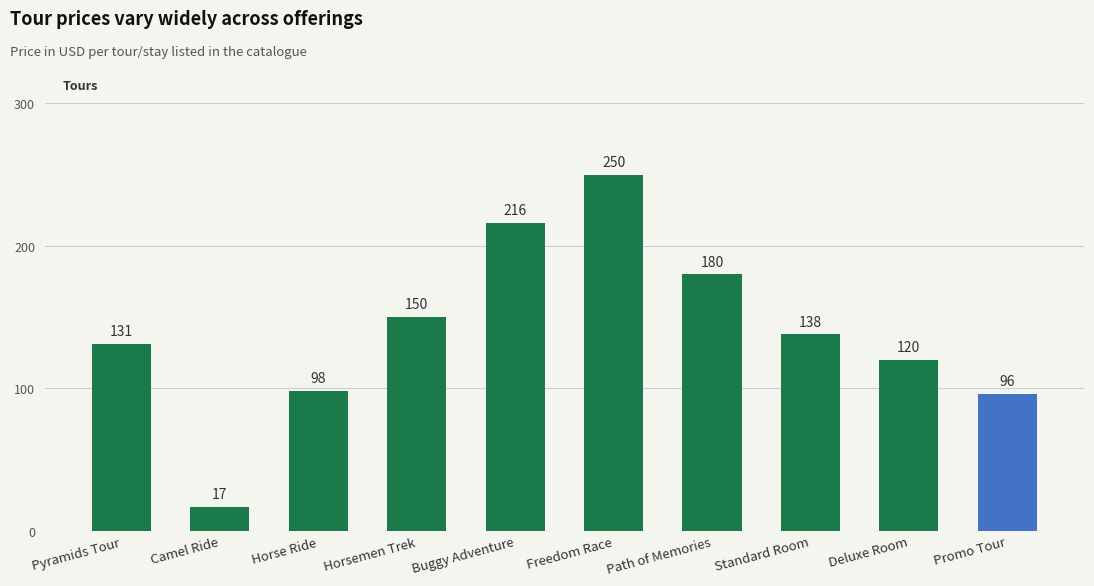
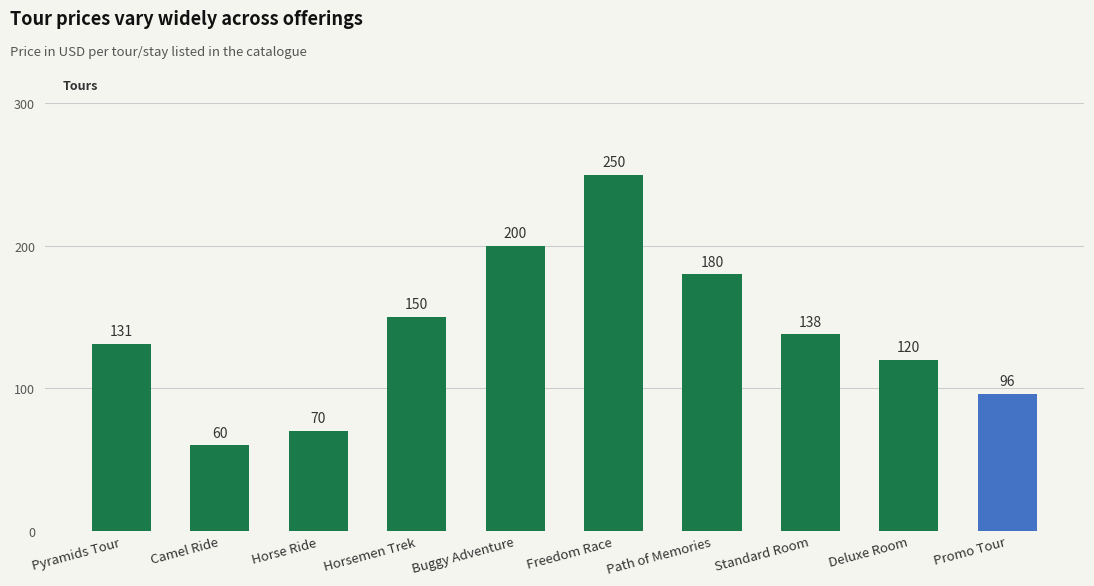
Camel Ride: 17 -> 60
Horse Ride: 98 -> 70
Buggy Adventure: 216 -> 200
